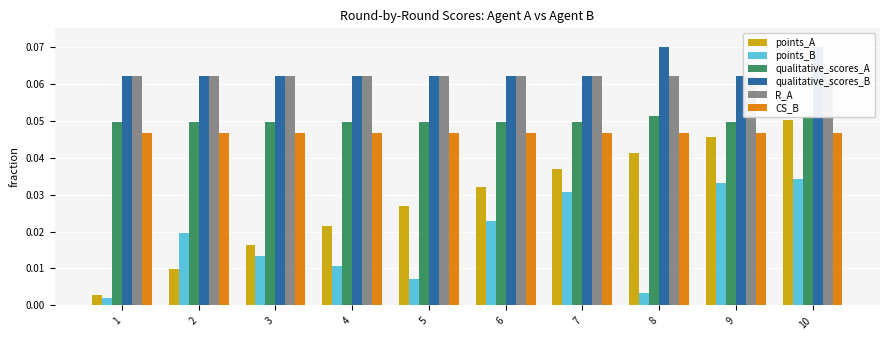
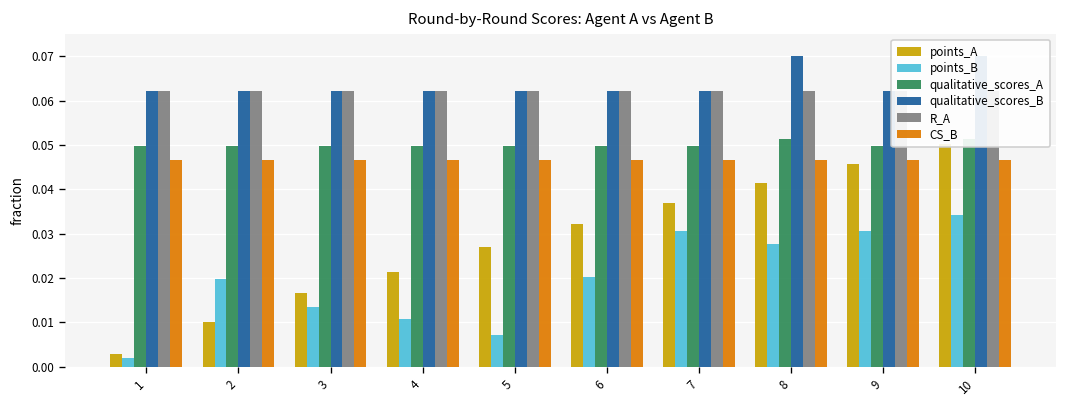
points_B, 6: 0.023 -> 0.020
points_B, 8: 0.003 -> 0.028
points_B, 9: 0.033 -> 0.031
